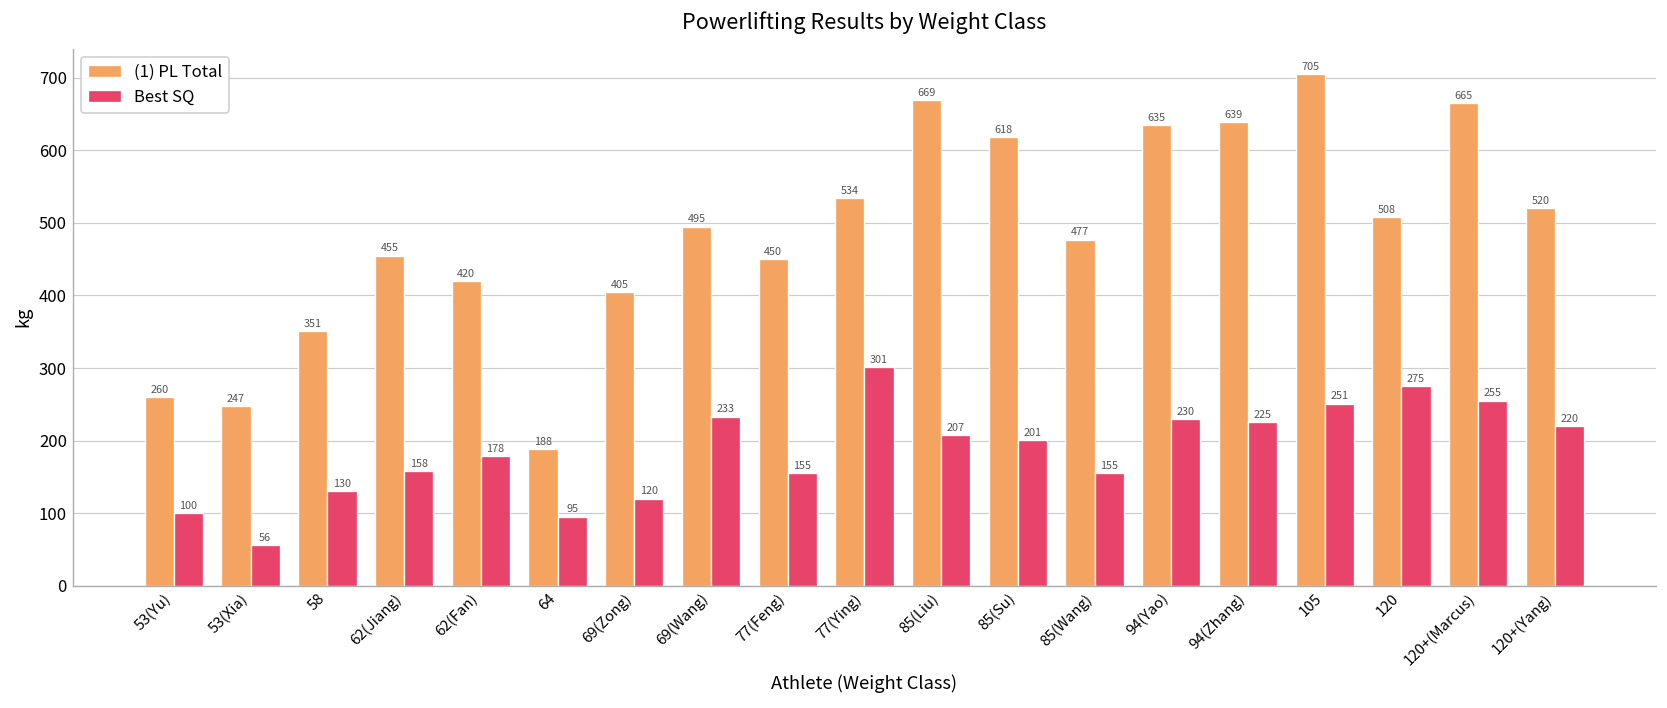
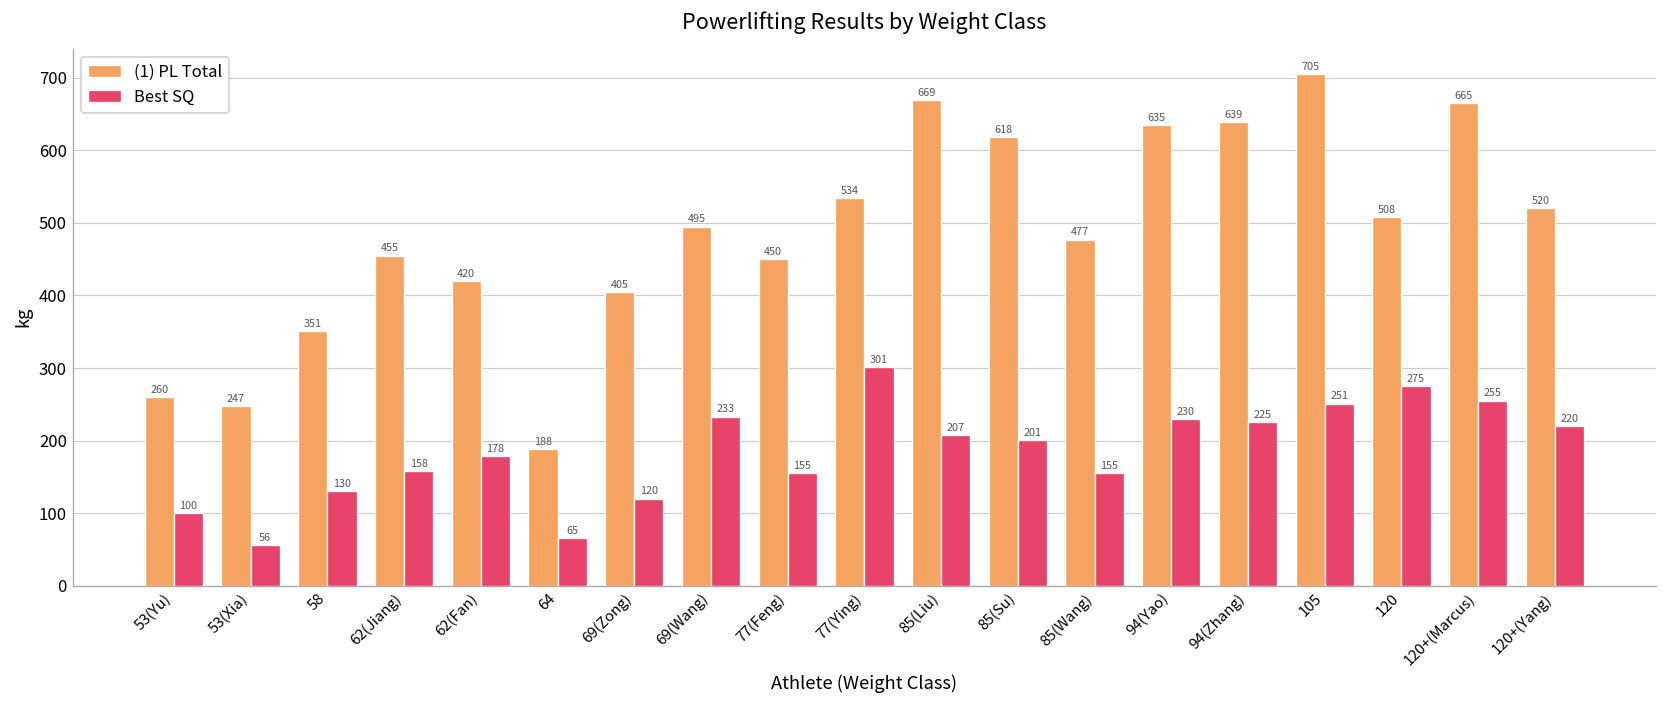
Best SQ, 64: 95 -> 65
